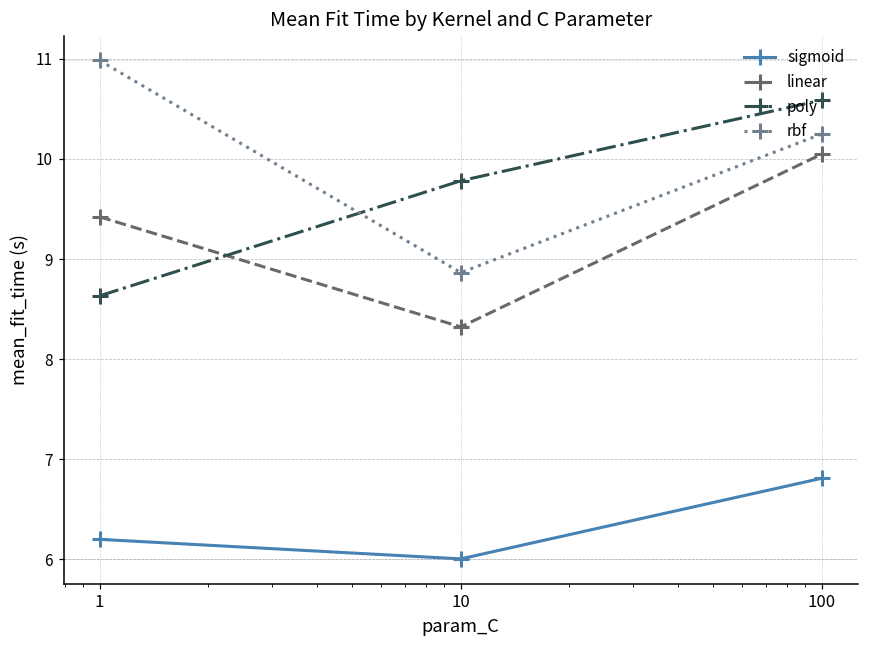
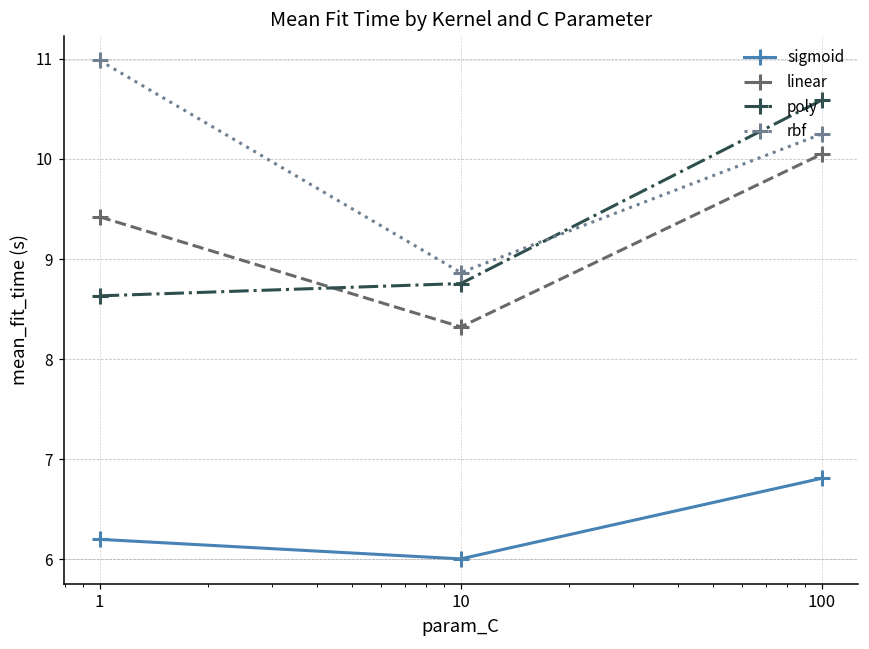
poly, 10: 9.8 -> 8.8
